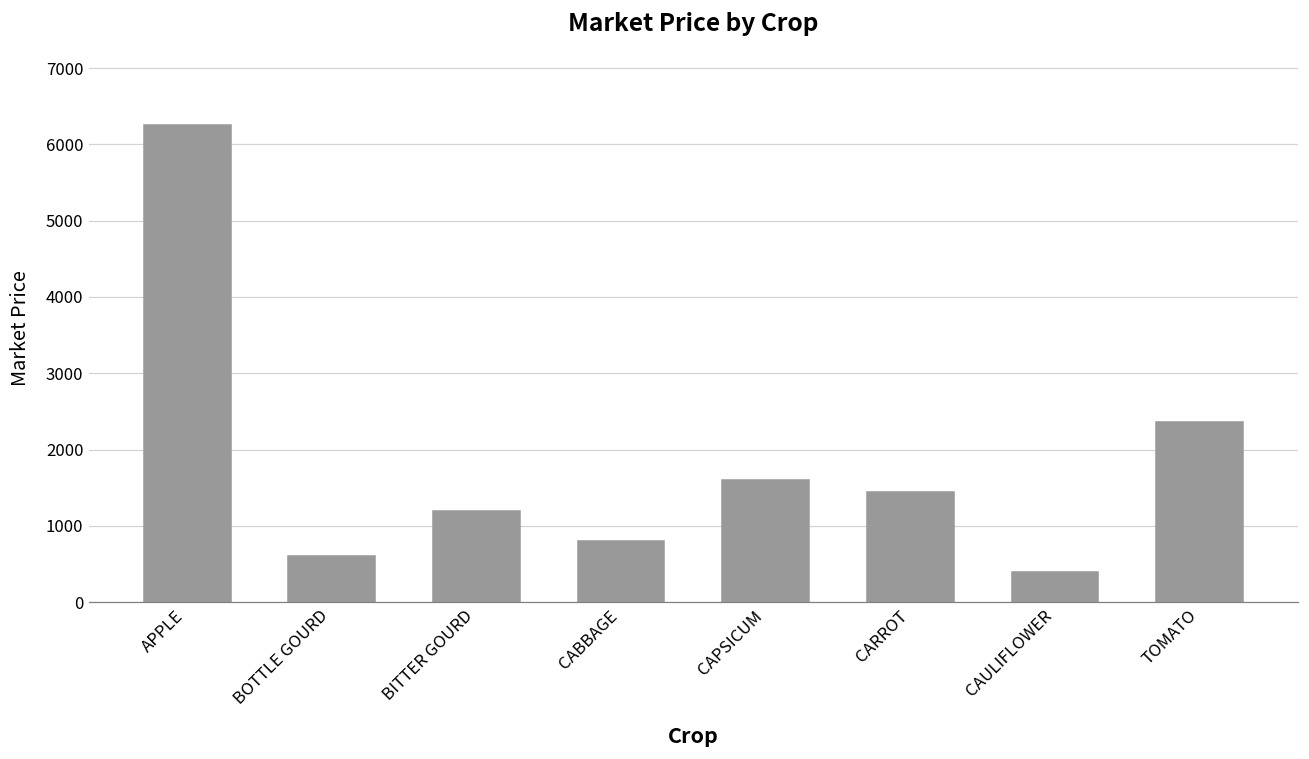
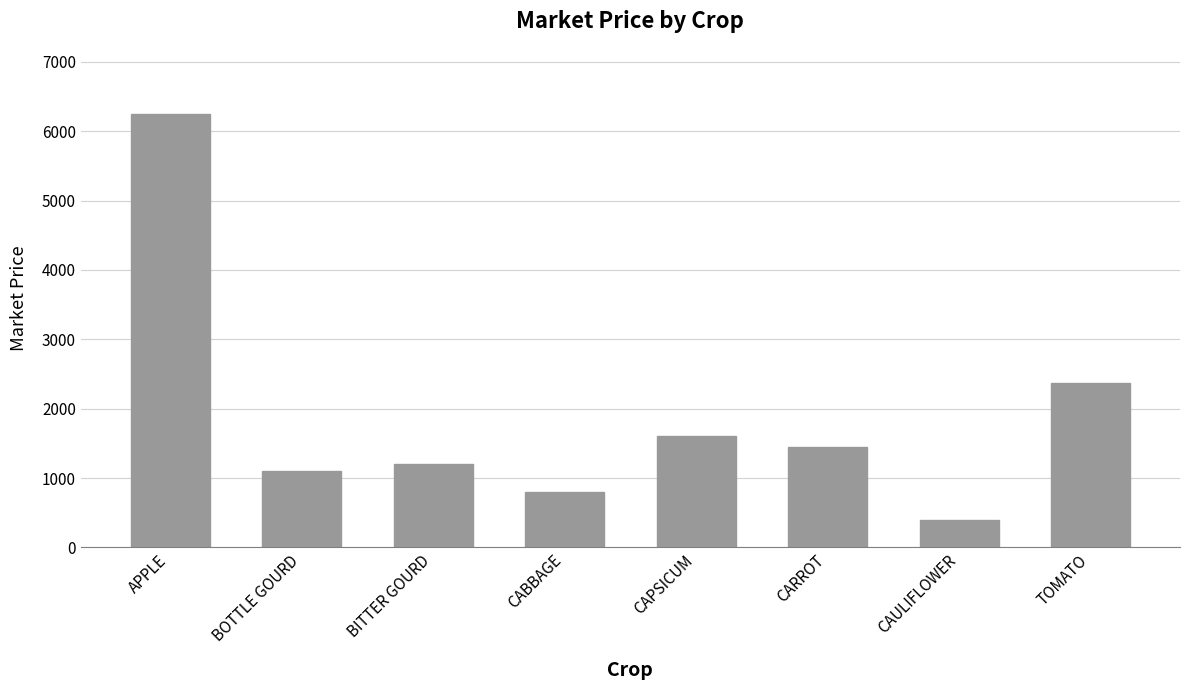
BOTTLE GOURD: 600 -> 1100
